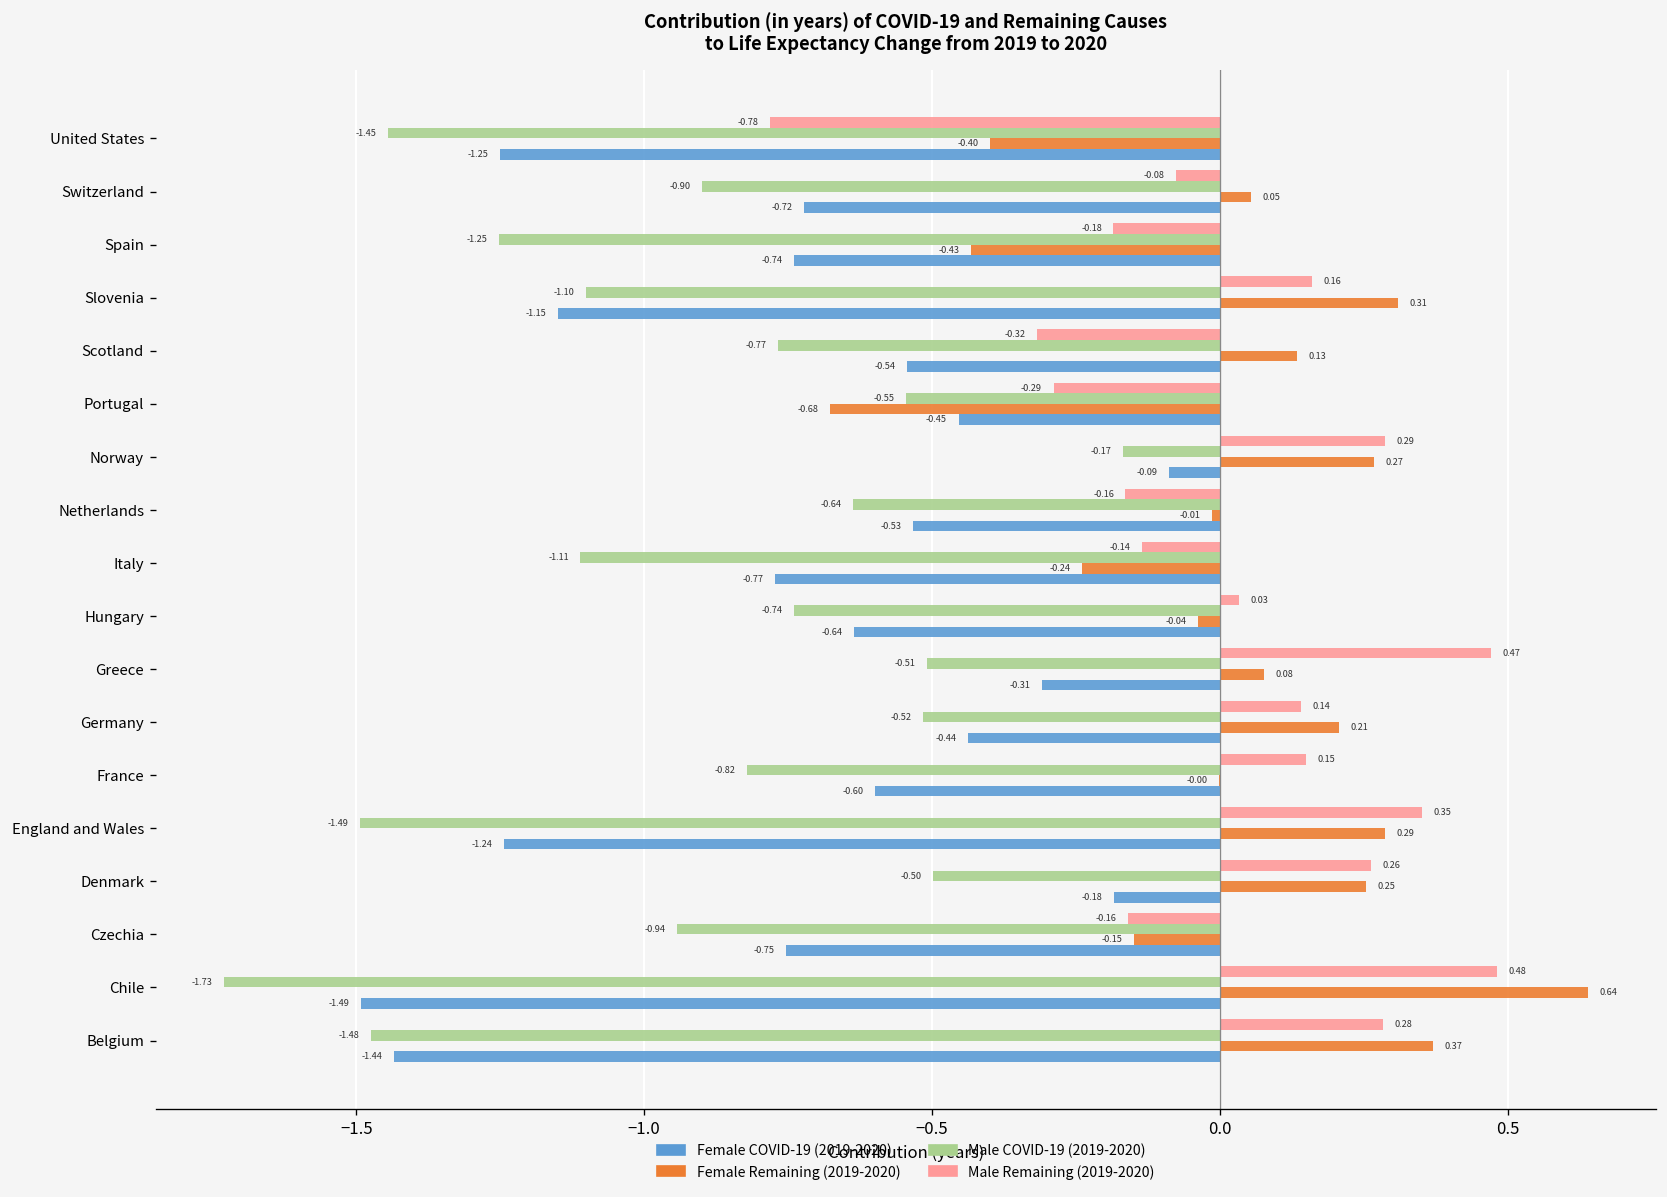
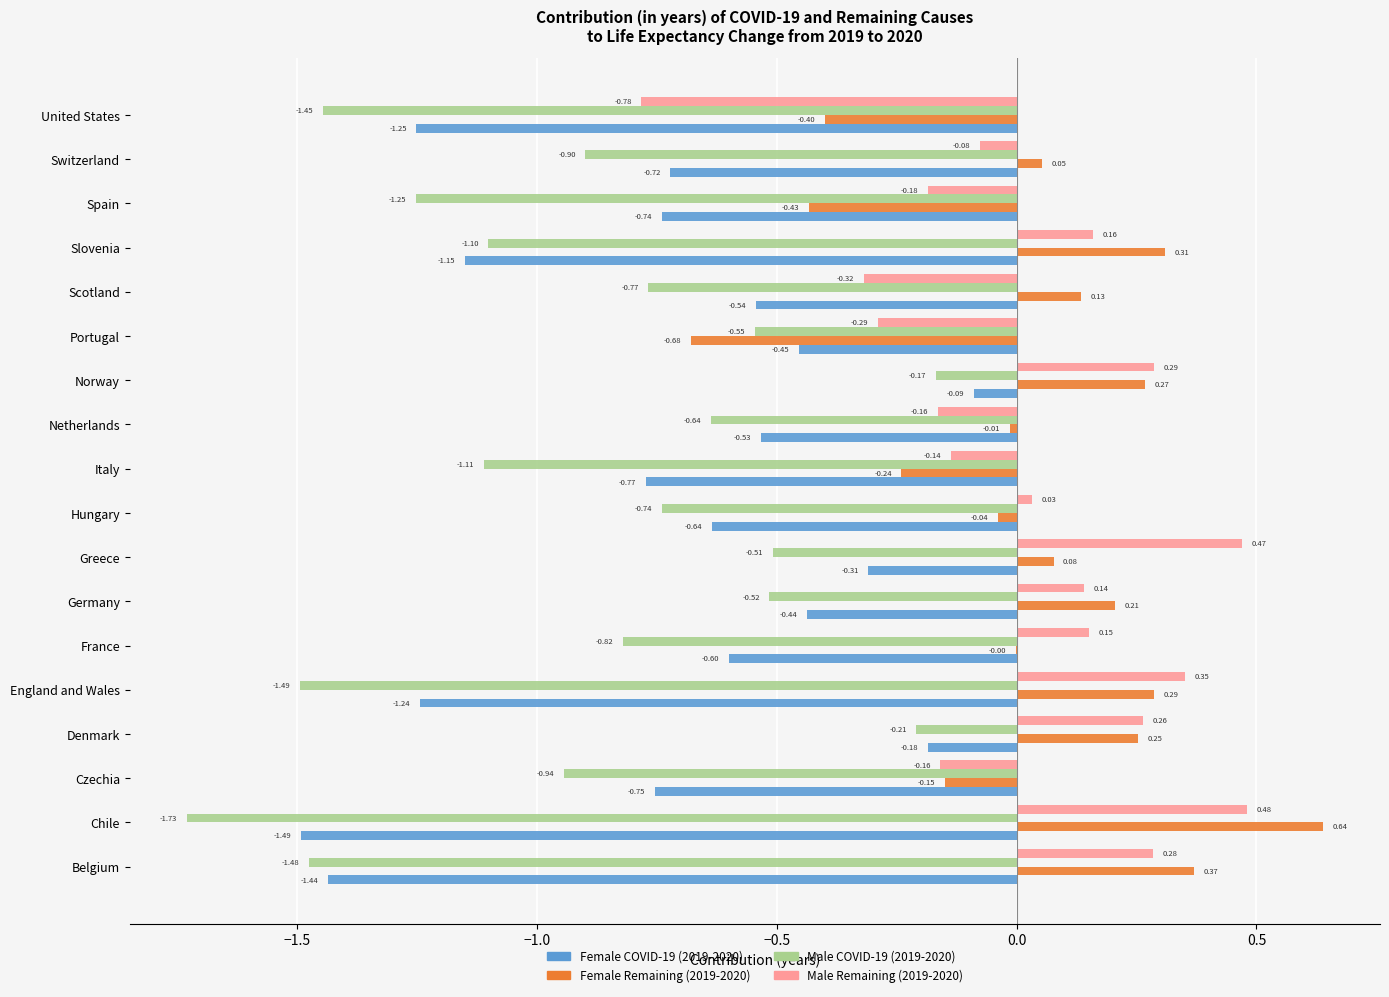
Male COVID-19 (2019-2020), Denmark: -0.50 -> -0.21
